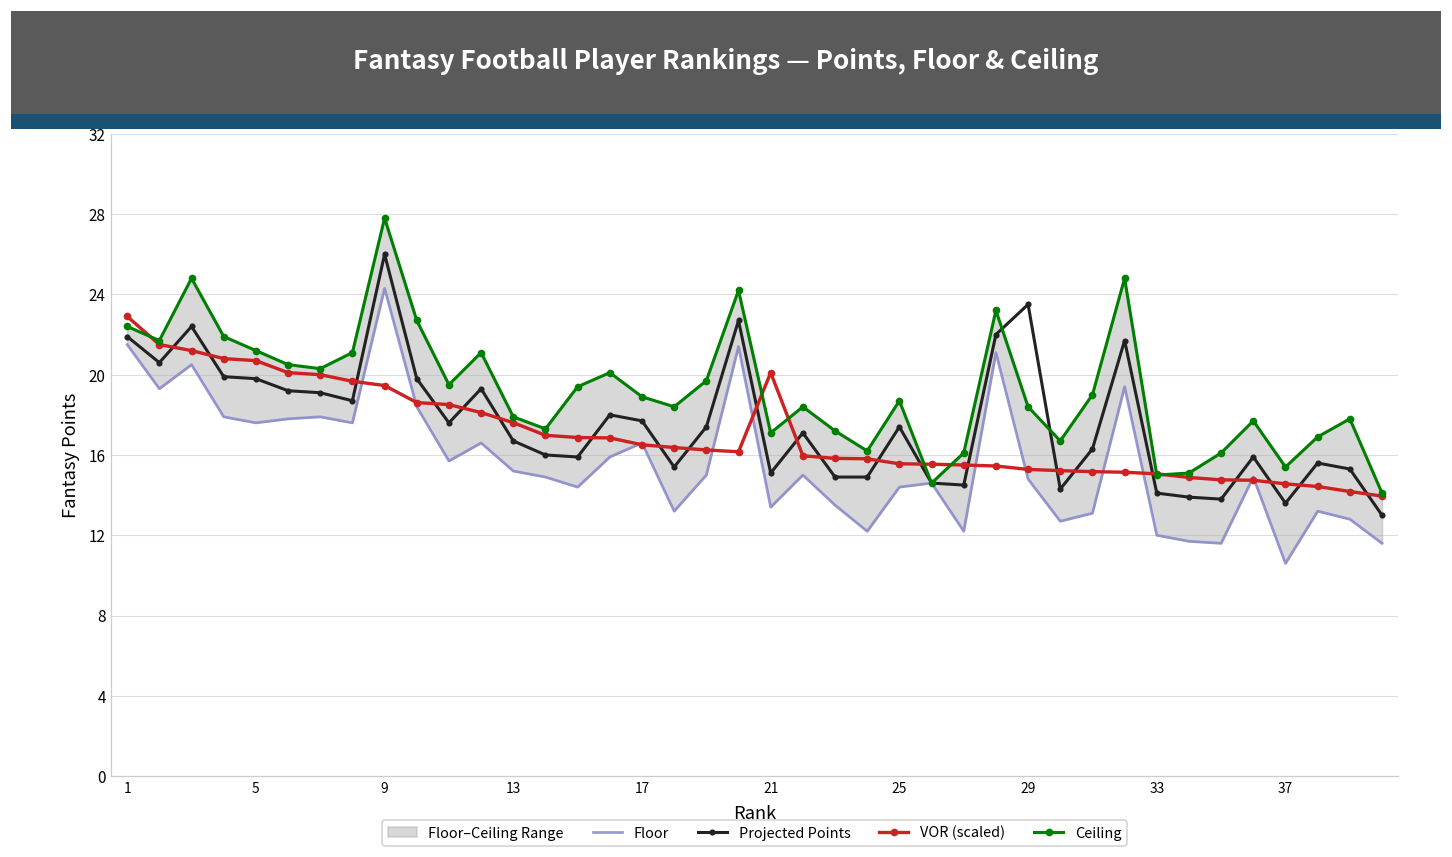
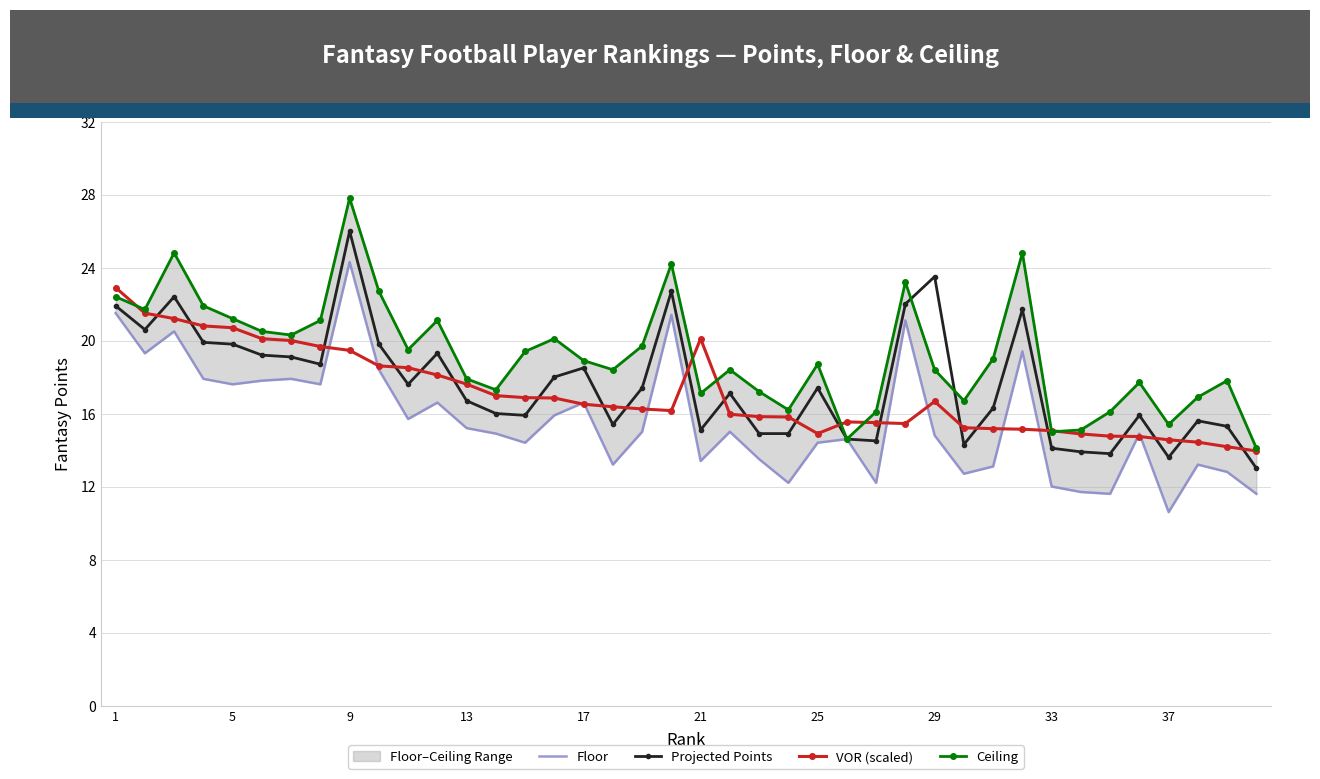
Projected Points, 17: 17.7 -> 18.5
VOR (scaled), 25: 15.6 -> 14.9
VOR (scaled), 29: 15.3 -> 16.7
